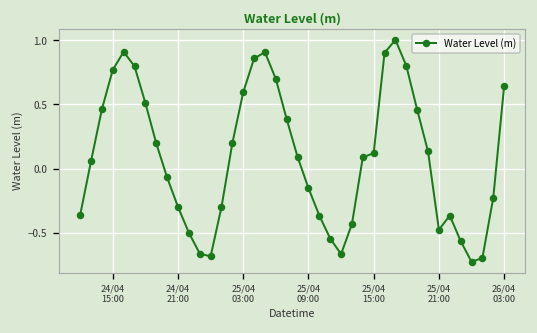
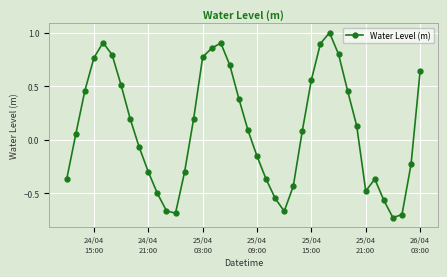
25/04 03:00: 0.59 -> 0.77
25/04 15:00: 0.12 -> 0.56
